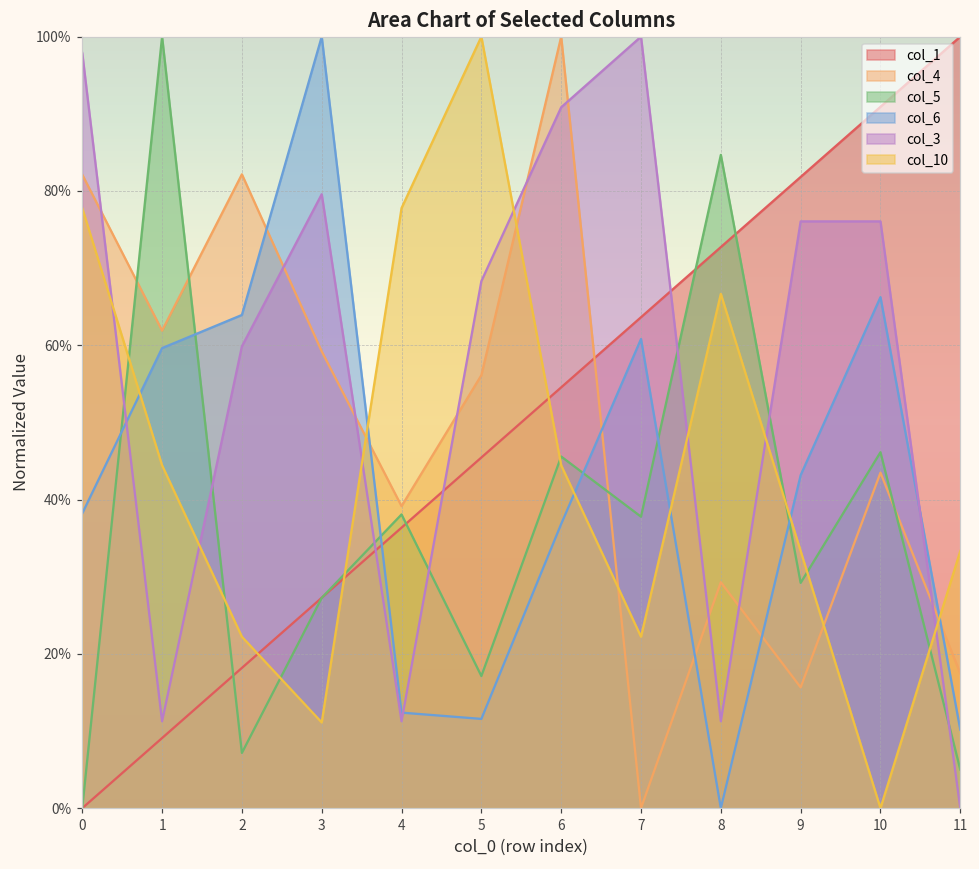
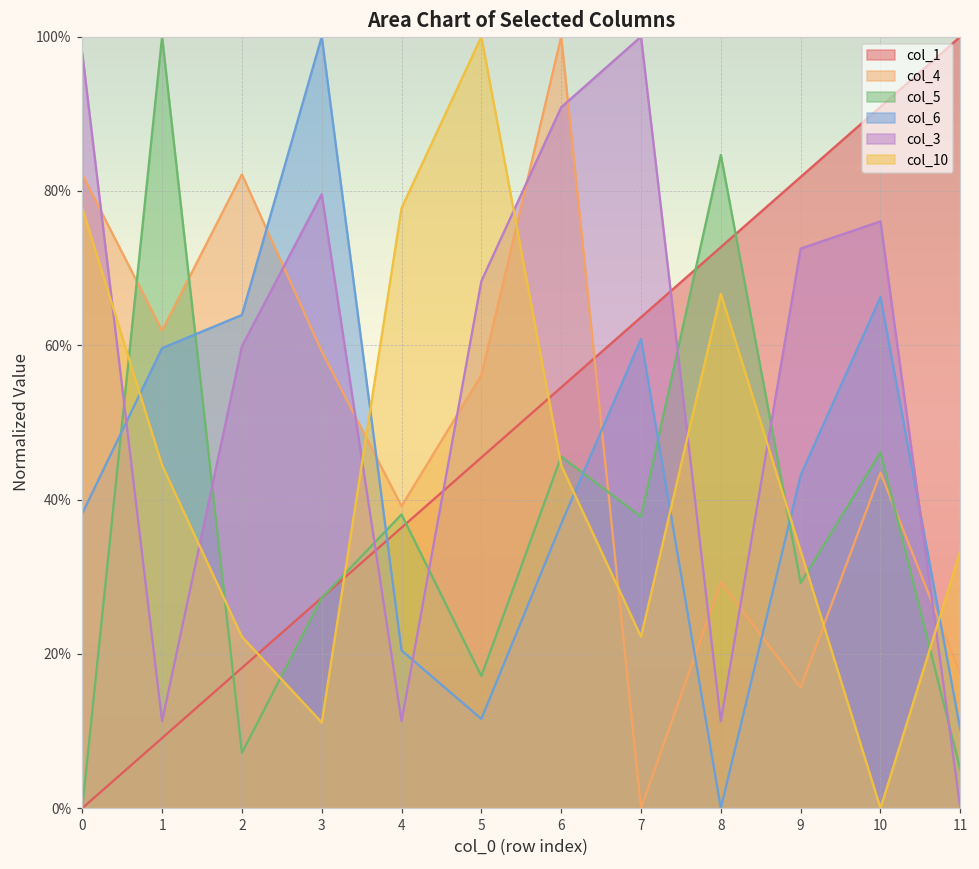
col_6, 4: 12% -> 20%
col_3, 9: 76% -> 73%
